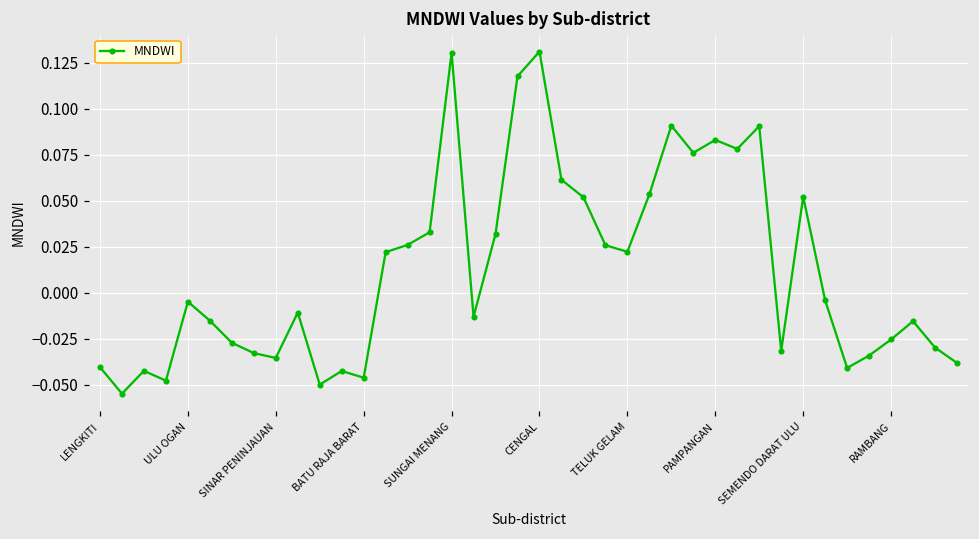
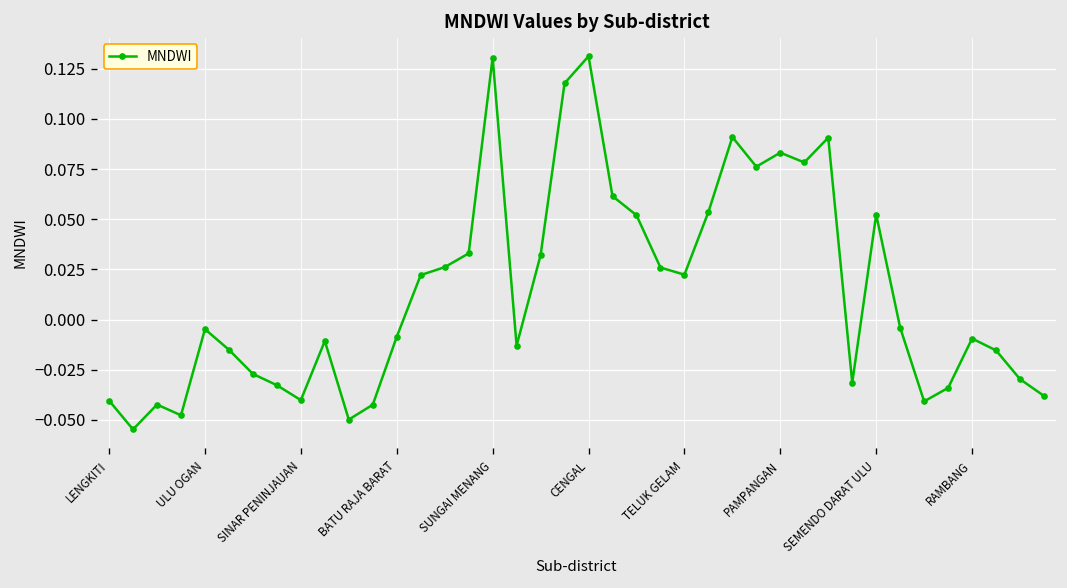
SINAR PENINJAUAN: -0.035 -> -0.040
BATU RAJA BARAT: -0.046 -> -0.009
RAMBANG: -0.025 -> -0.009
